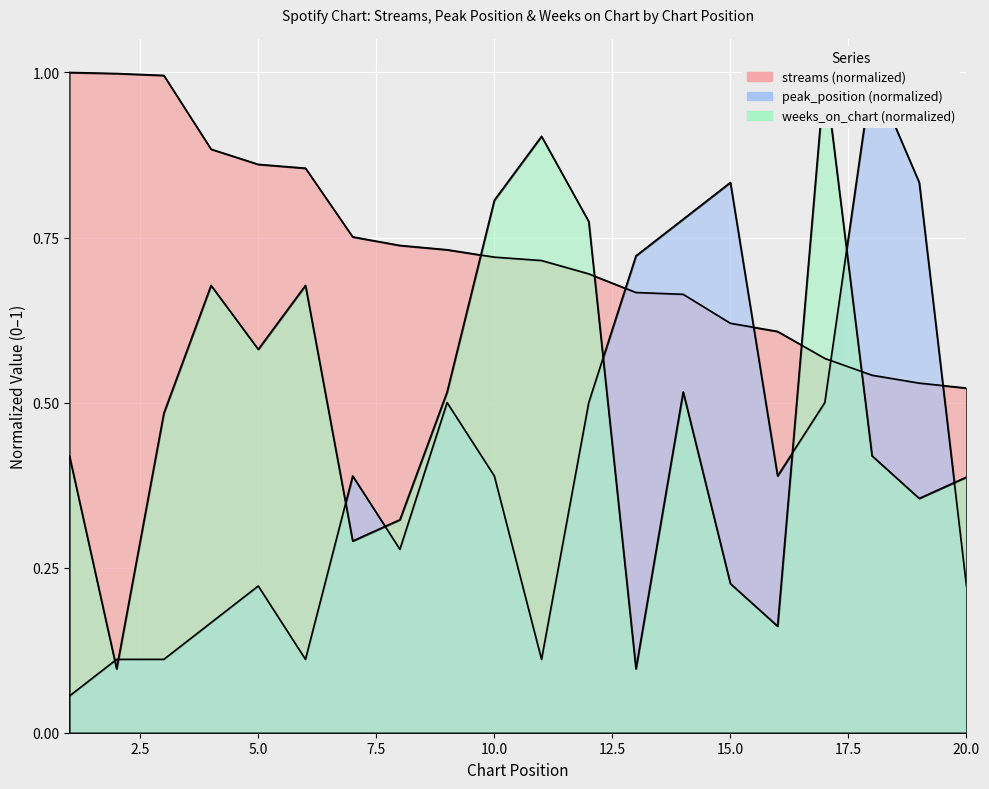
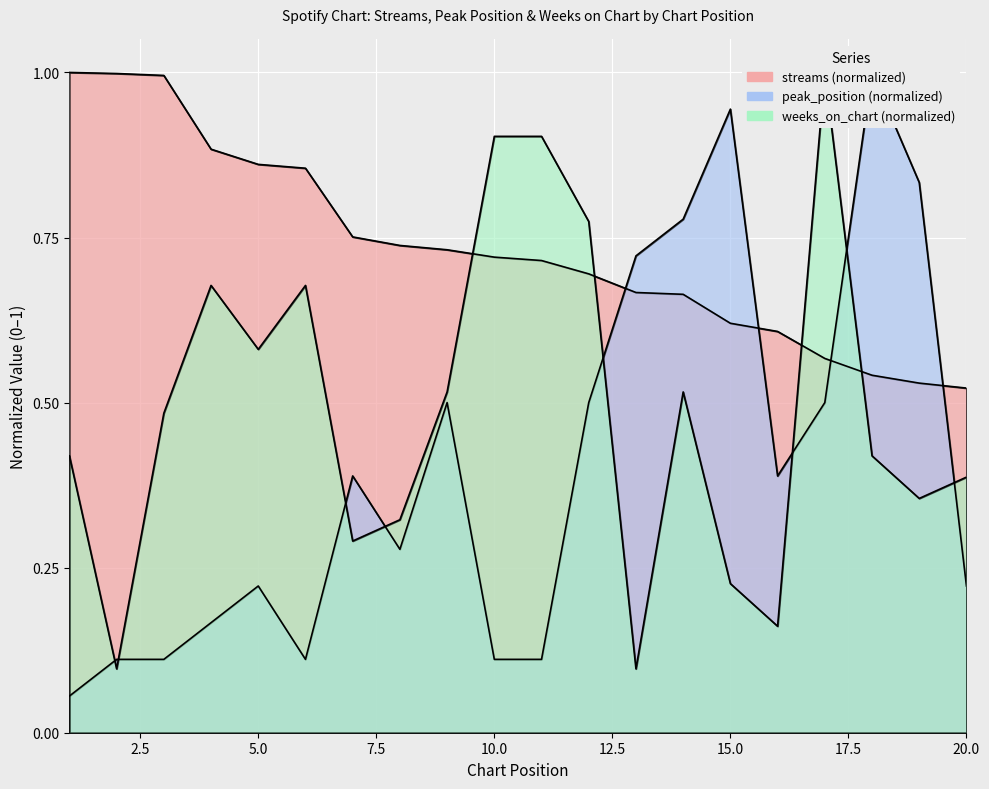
peak_position (normalized), 10.0: 0.39 -> 0.11
weeks_on_chart (normalized), 10.0: 0.81 -> 0.90
peak_position (normalized), 15.0: 0.83 -> 0.94
